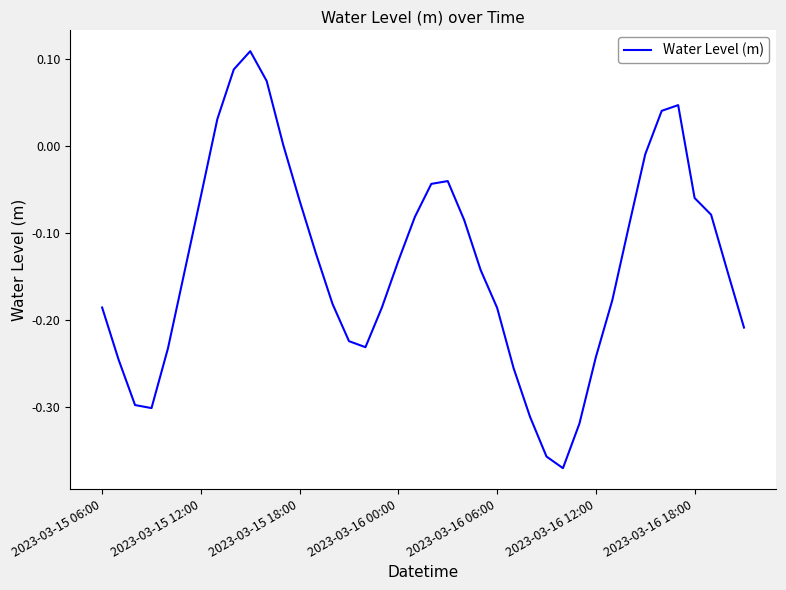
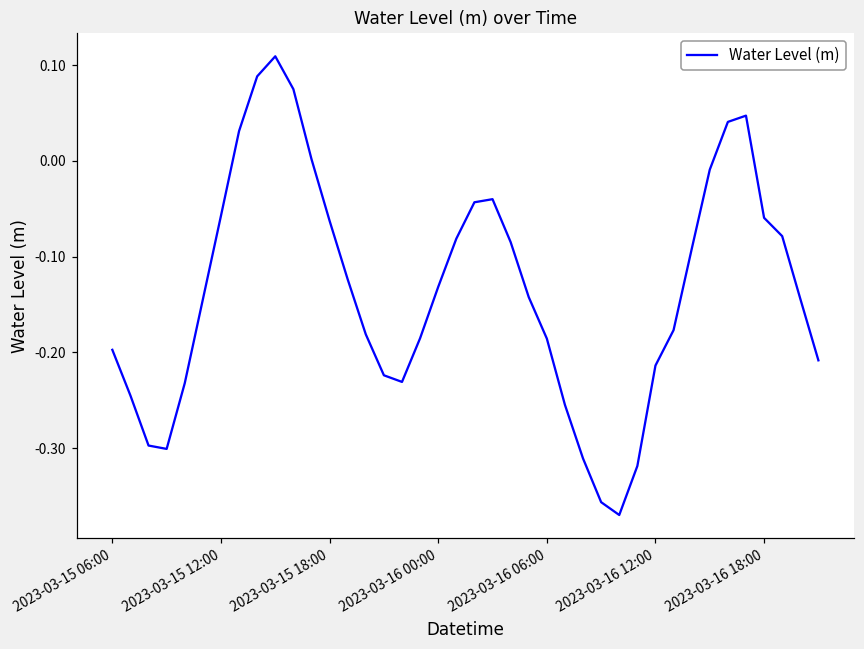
2023-03-15 06:00: -0.19 -> -0.20
2023-03-16 12:00: -0.24 -> -0.21
